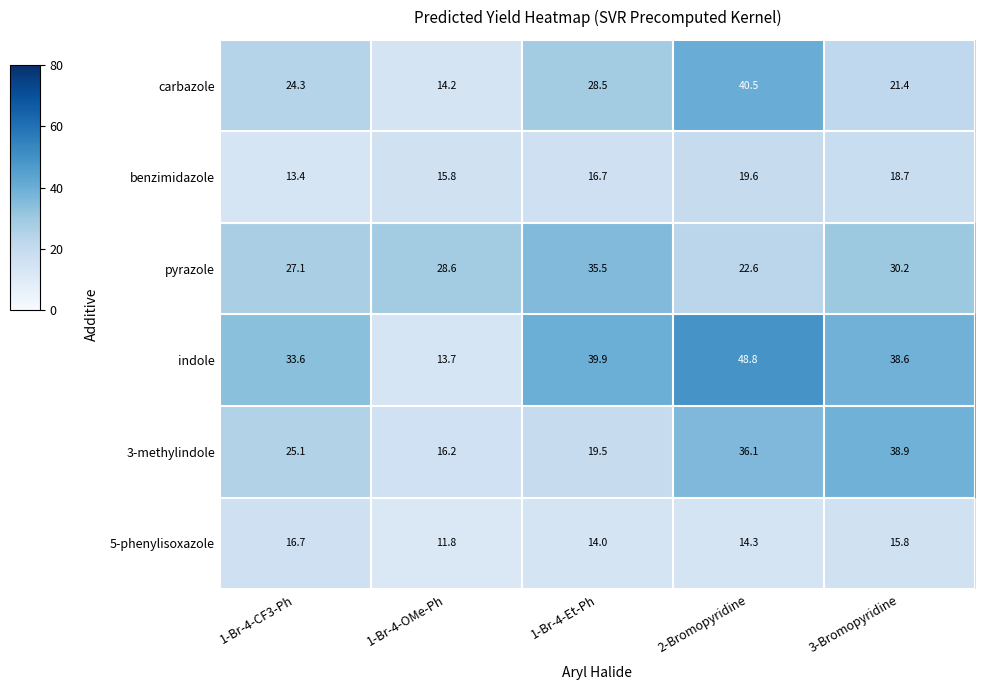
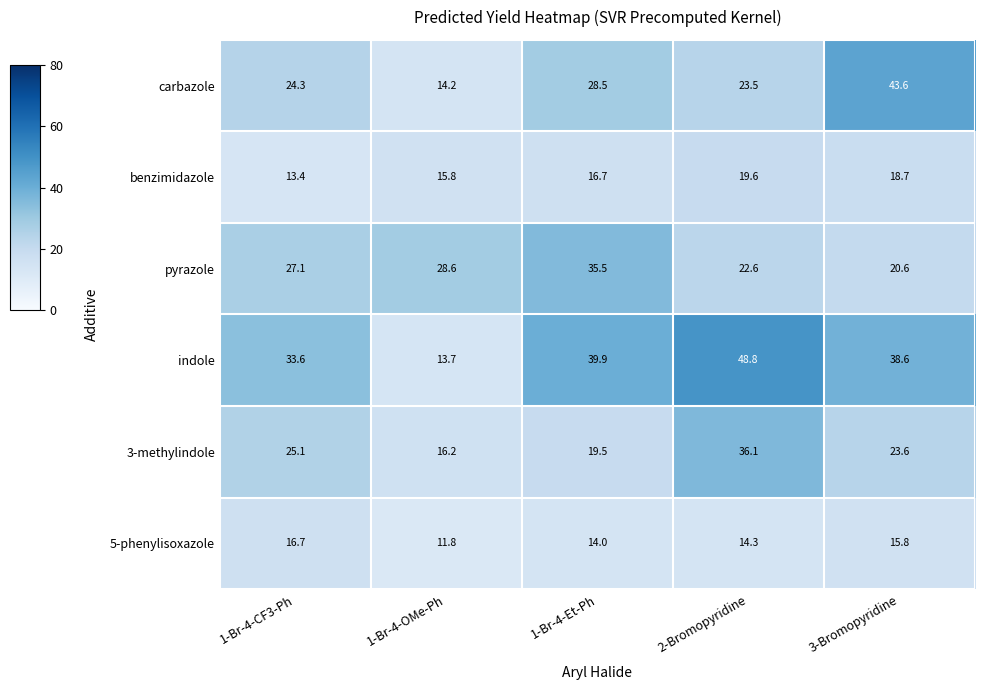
carbazole, 2-Bromopyridine: 40.5 -> 23.5
carbazole, 3-Bromopyridine: 21.4 -> 43.6
pyrazole, 3-Bromopyridine: 30.2 -> 20.6
3-methylindole, 3-Bromopyridine: 38.9 -> 23.6
